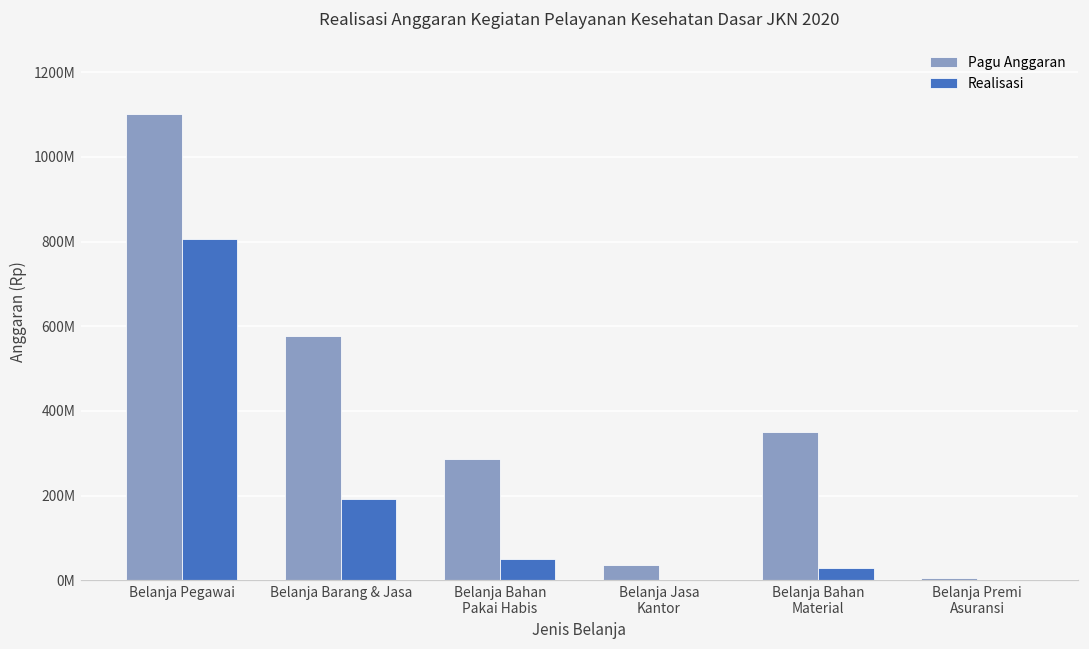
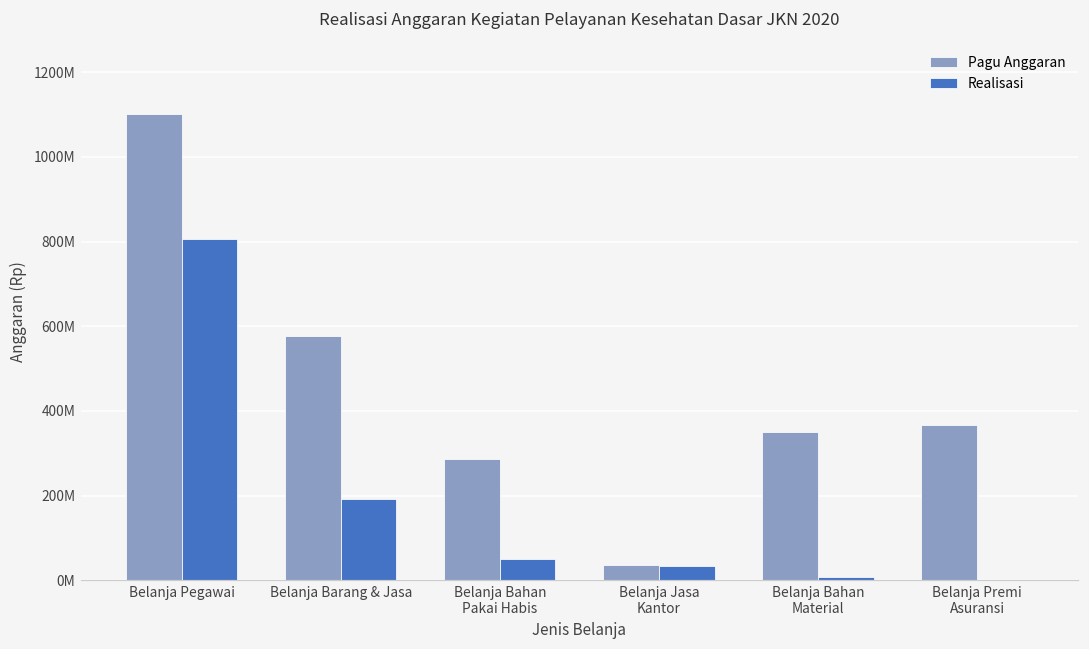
Realisasi, Belanja Jasa Kantor: 0 -> 30000000
Realisasi, Belanja Bahan Material: 30000000 -> 10000000
Pagu Anggaran, Belanja Premi Asuransi: 10000000 -> 370000000
